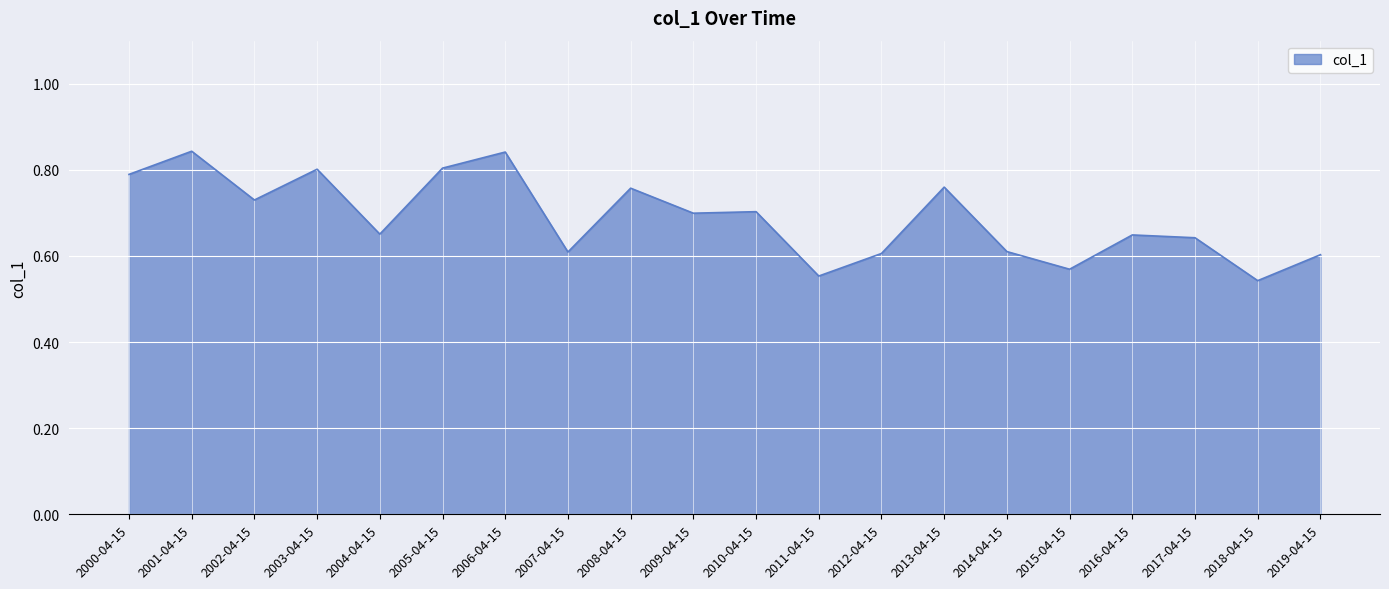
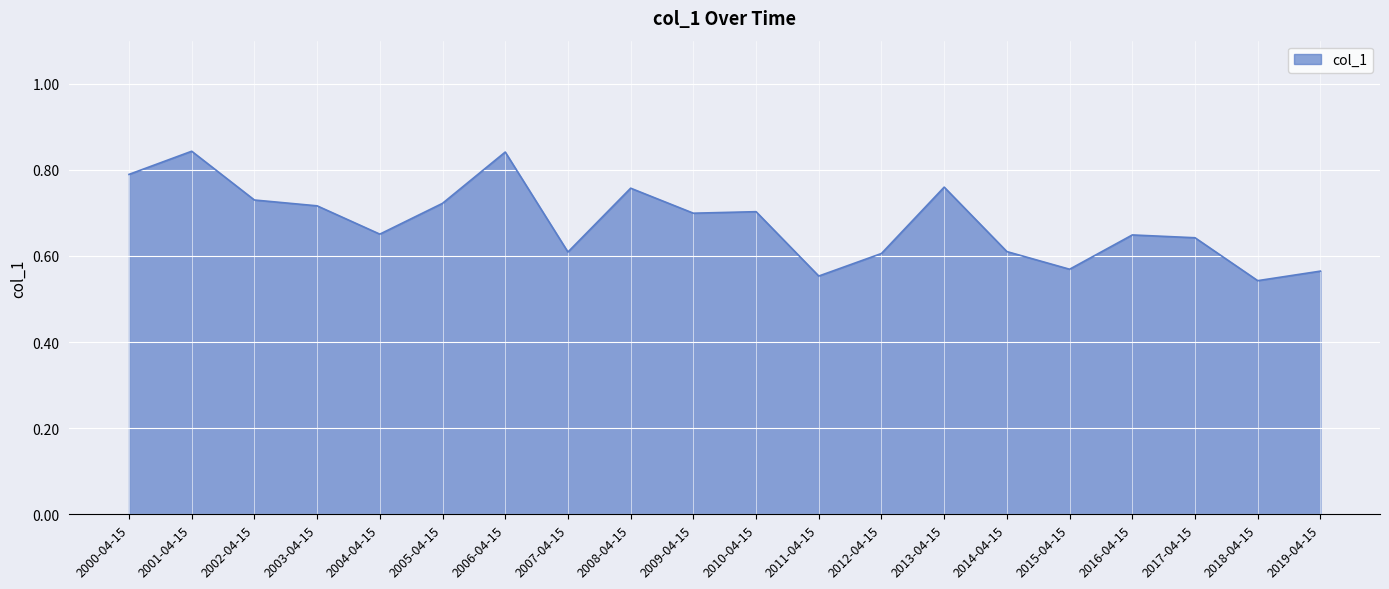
2003-04-15: 0.80 -> 0.72
2005-04-15: 0.80 -> 0.72
2019-04-15: 0.60 -> 0.56
